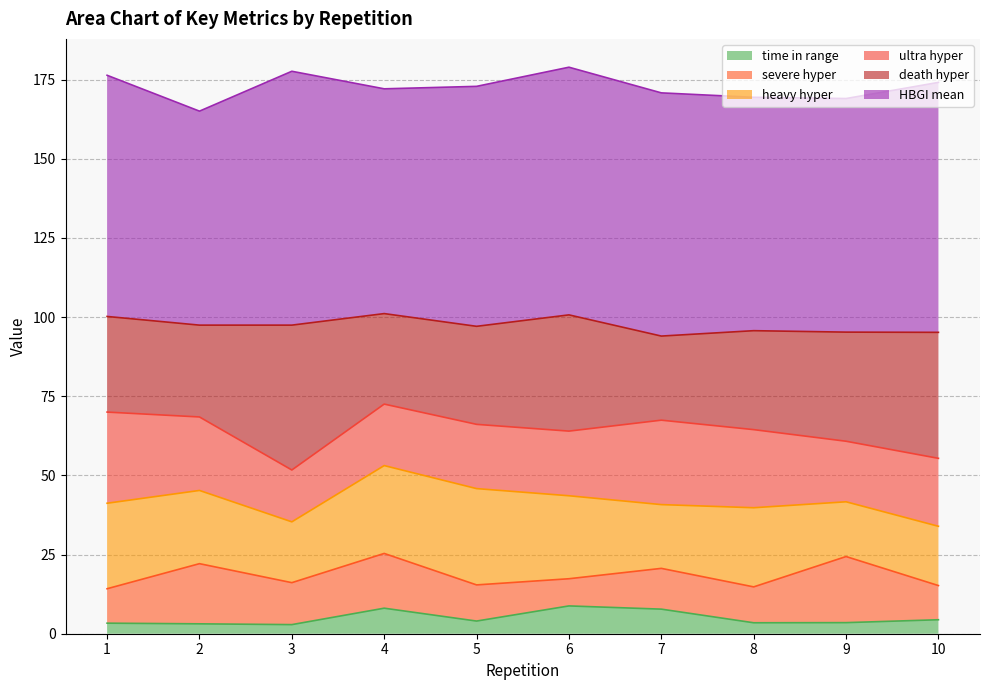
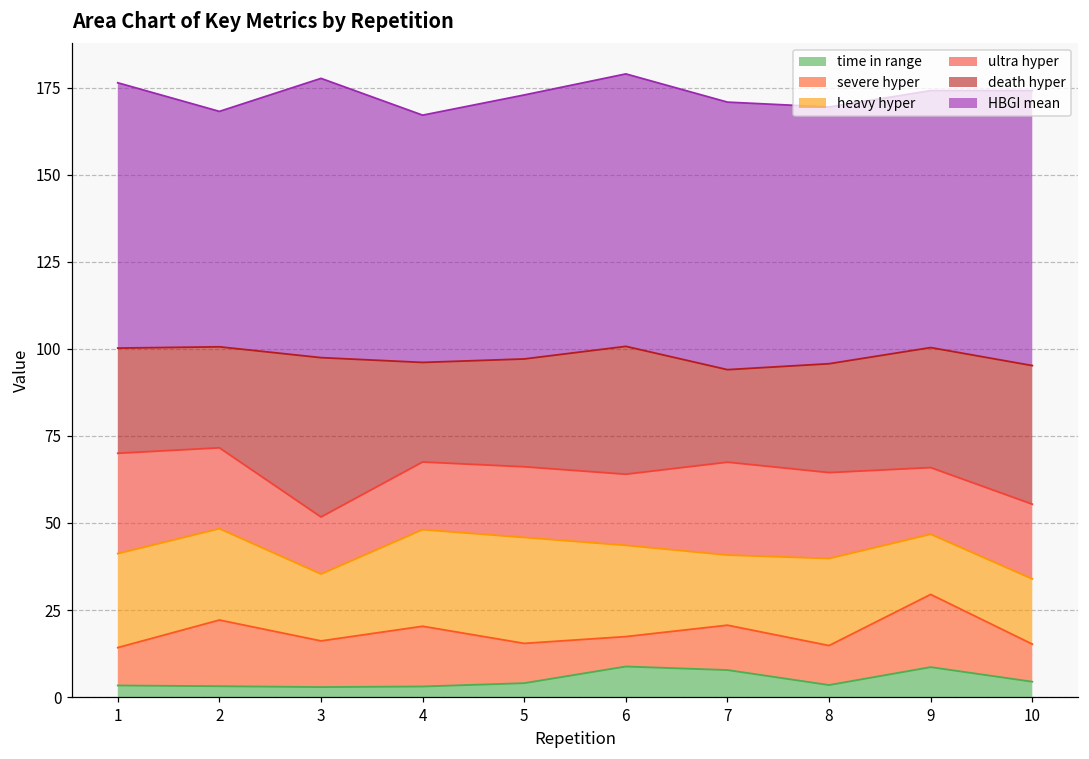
heavy hyper, 2: 23 -> 26
time in range, 4: 8 -> 3
time in range, 9: 4 -> 9
